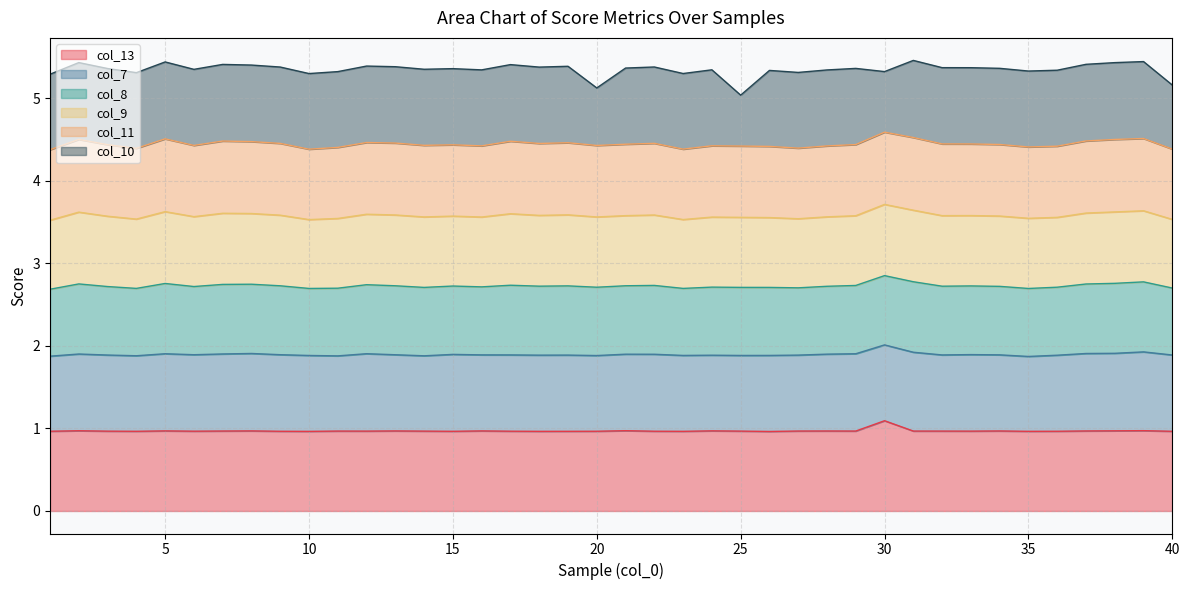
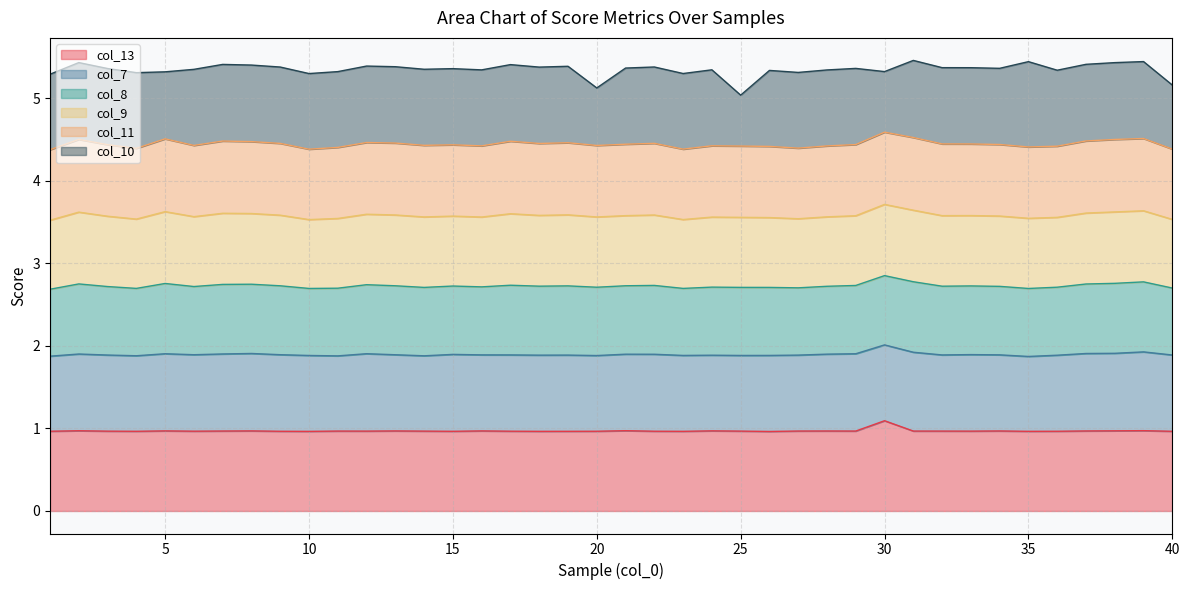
col_10, 5: 0.9 -> 0.8
col_10, 35: 0.9 -> 1.0
